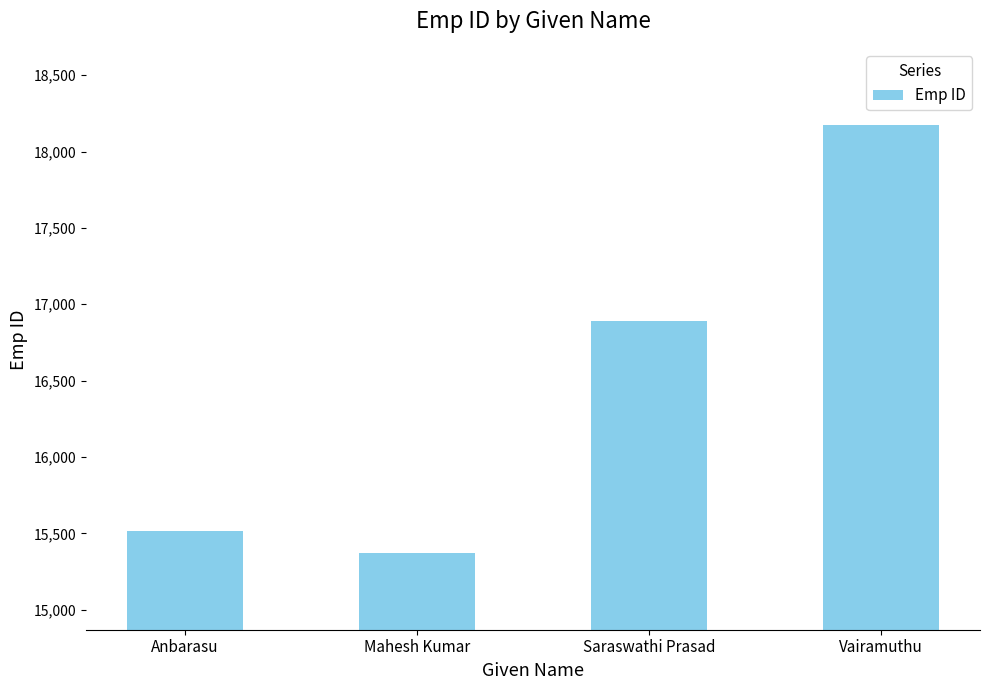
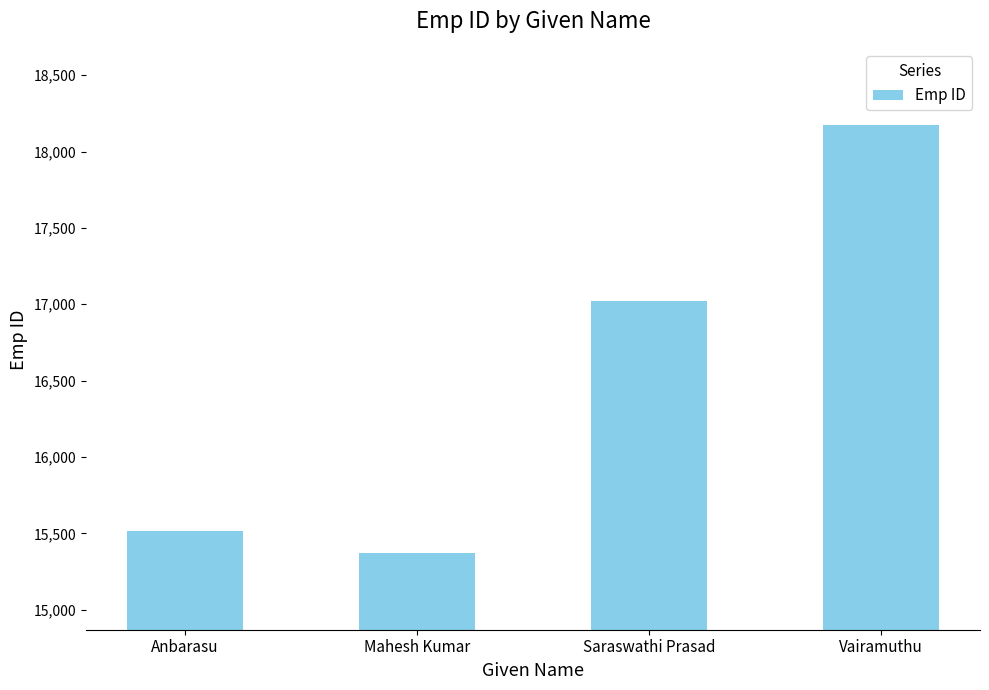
Saraswathi Prasad: 16,890 -> 17,020
